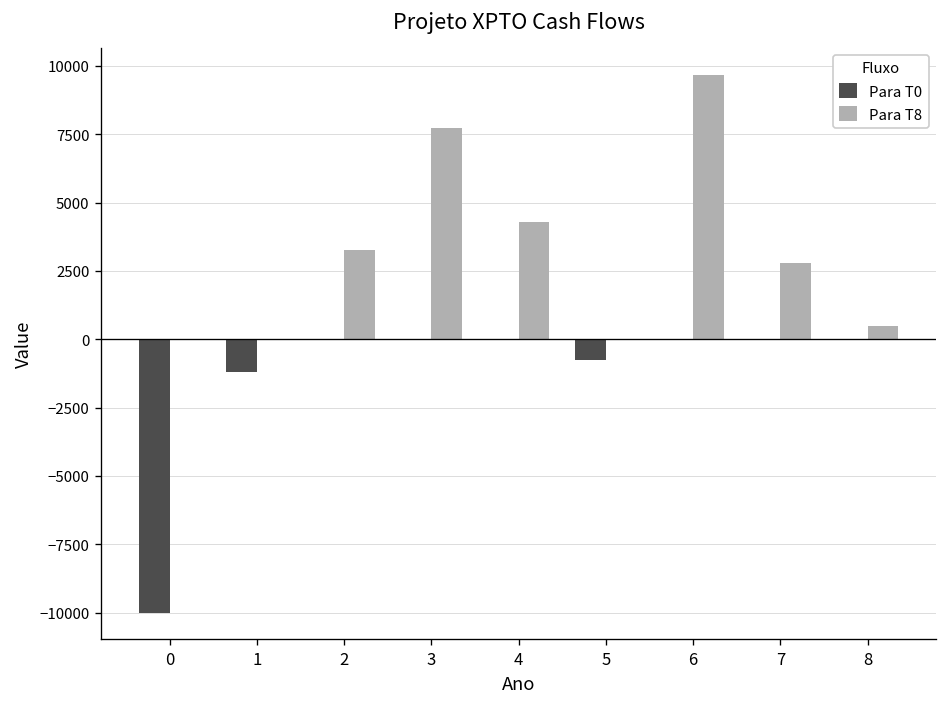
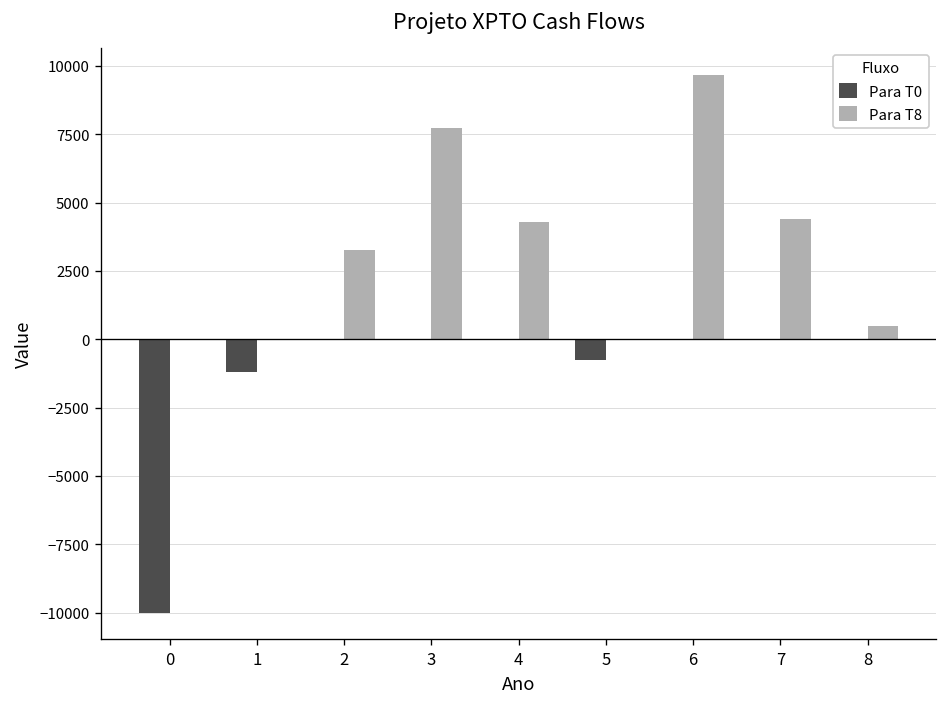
Para T8, 7: 2800 -> 4400
